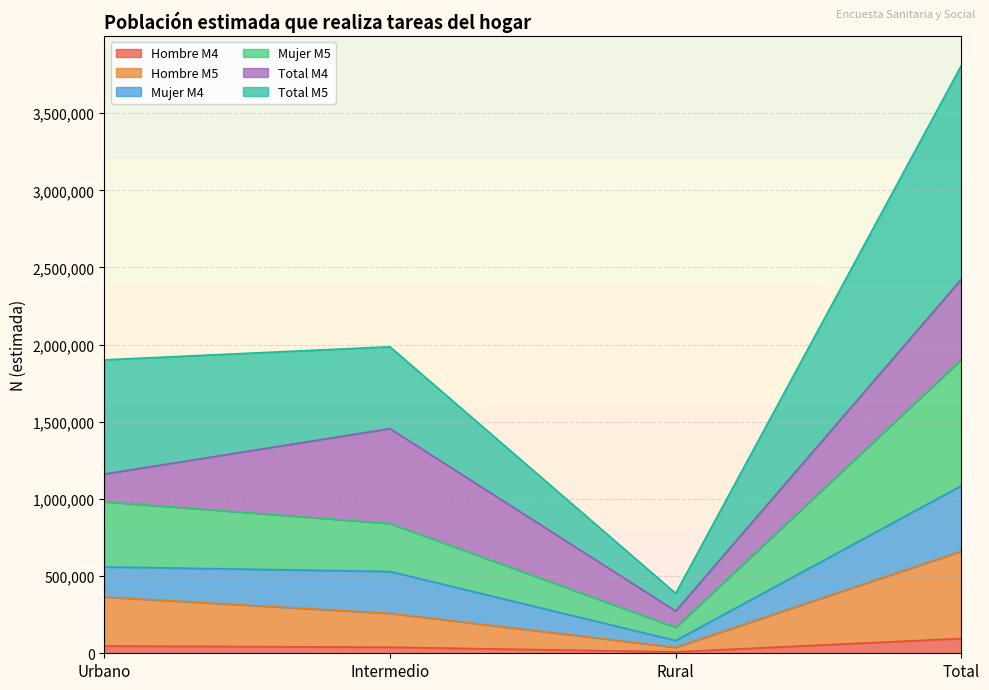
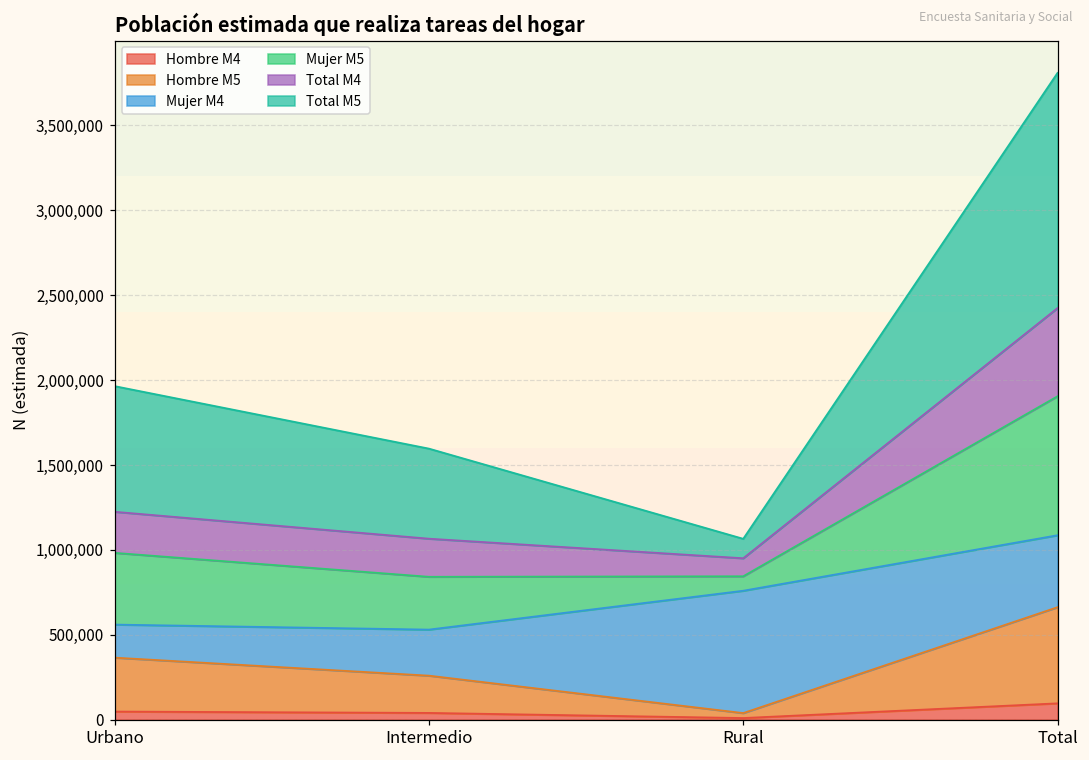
Total M4, Urbano: 180,000 -> 240,000
Total M4, Intermedio: 610,000 -> 220,000
Mujer M4, Rural: 40,000 -> 720,000
